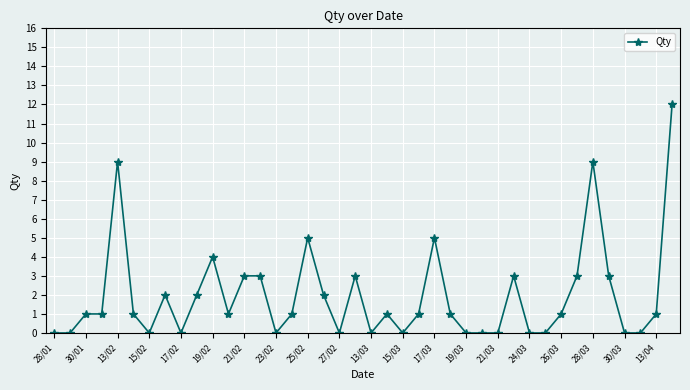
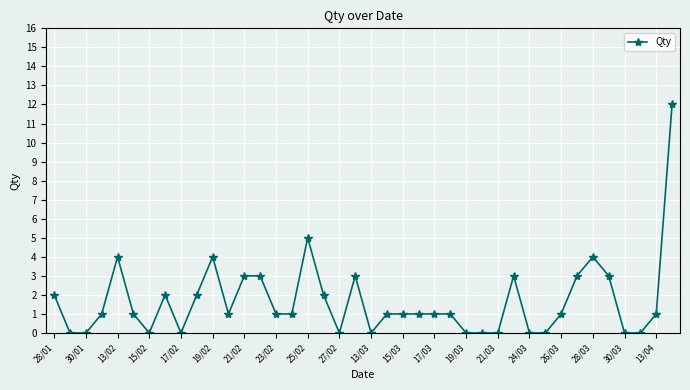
28/01: 0 -> 2
30/01: 1 -> 0
13/02: 9 -> 4
23/02: 0 -> 1
15/03: 0 -> 1
17/03: 5 -> 1
28/03: 9 -> 4
